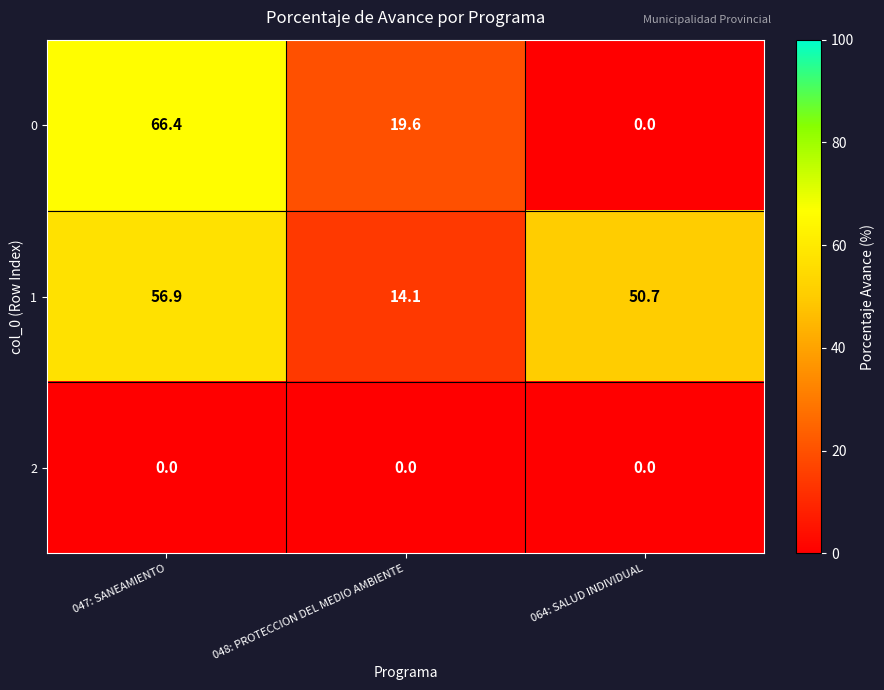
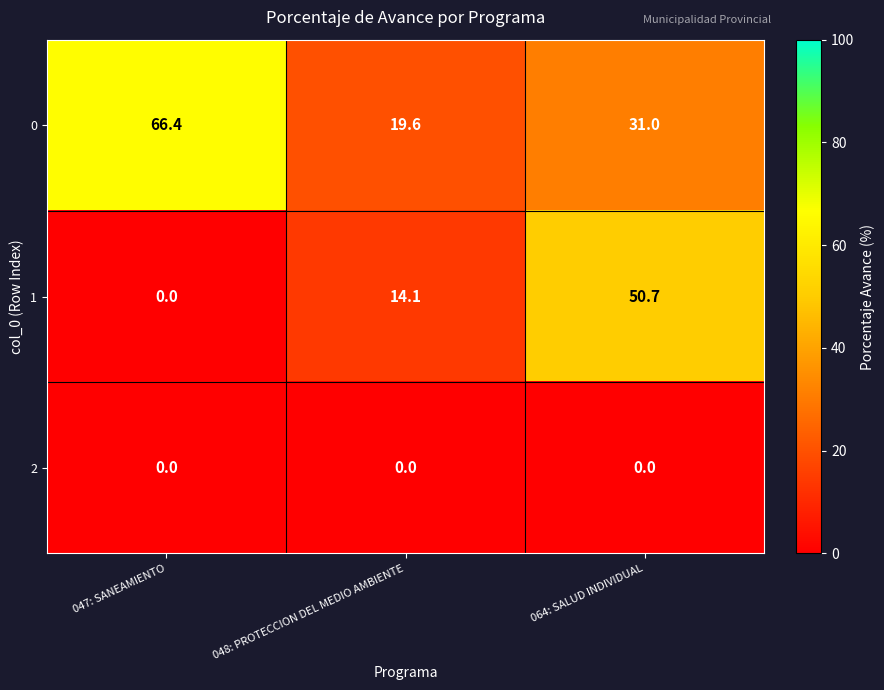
0, 064: SALUD INDIVIDUAL: 0.0 -> 31.0
1, 047: SANEAMIENTO: 56.9 -> 0.0
